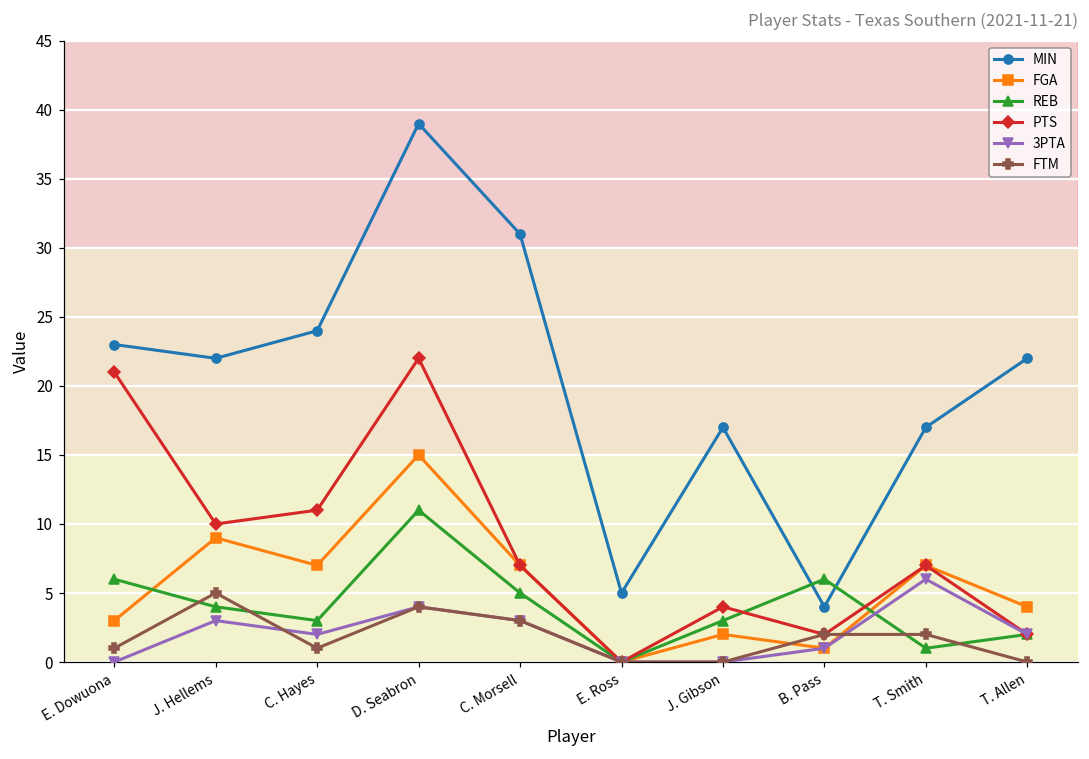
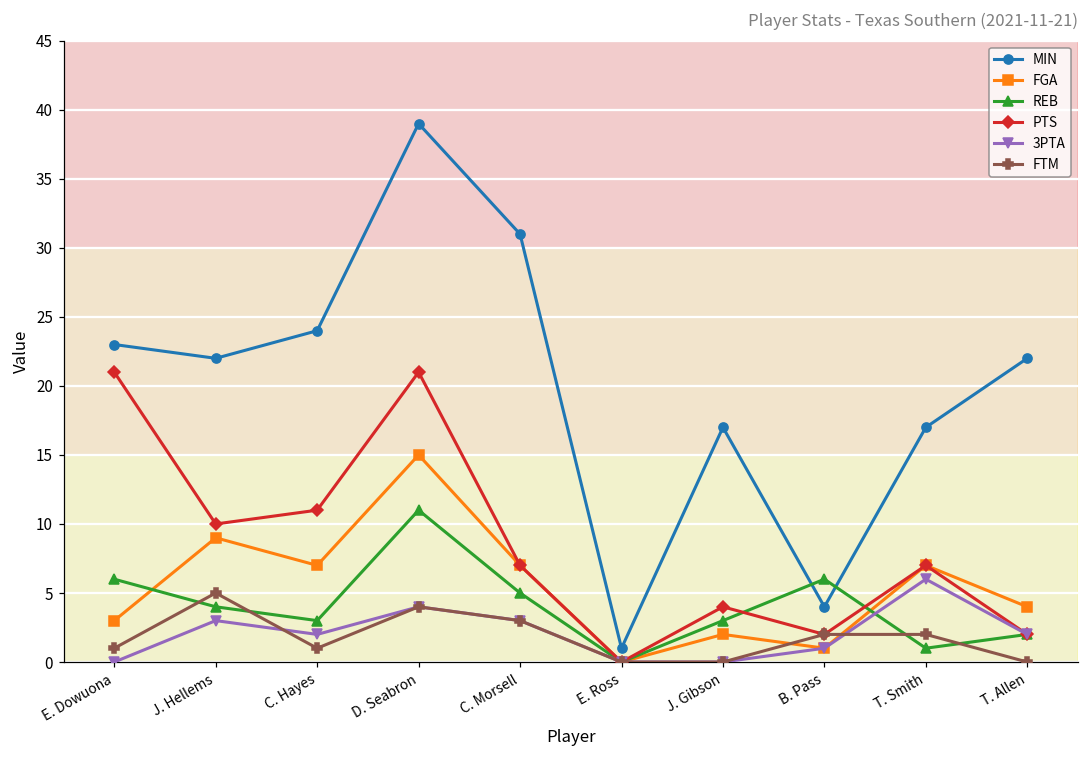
PTS, D. Seabron: 22 -> 21
MIN, E. Ross: 5 -> 1
